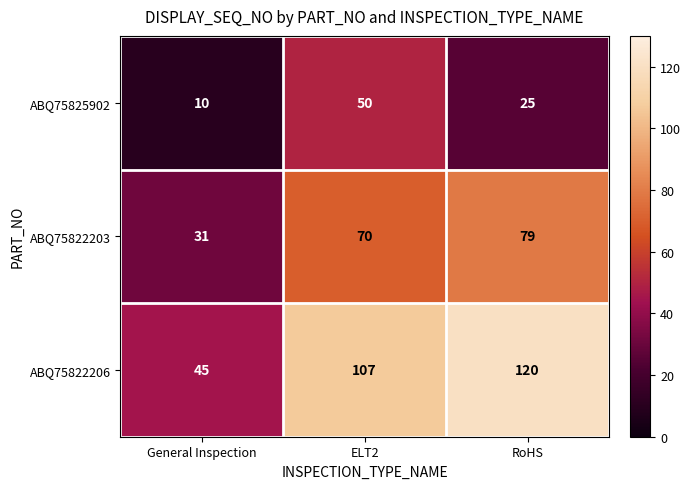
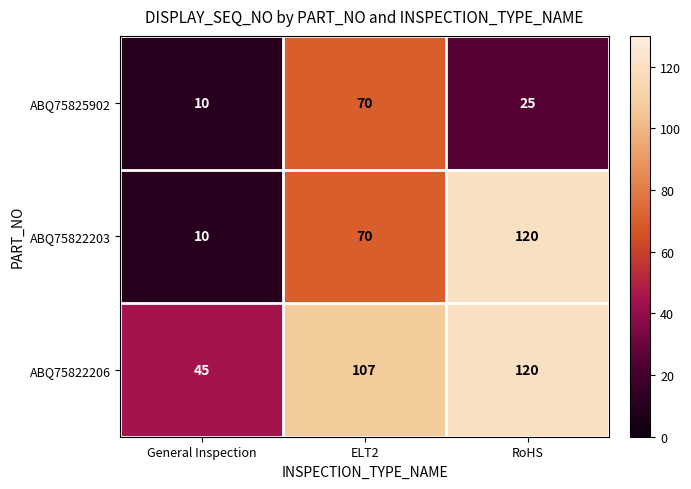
ABQ75825902, ELT2: 50 -> 70
ABQ75822203, General Inspection: 31 -> 10
ABQ75822203, RoHS: 79 -> 120
